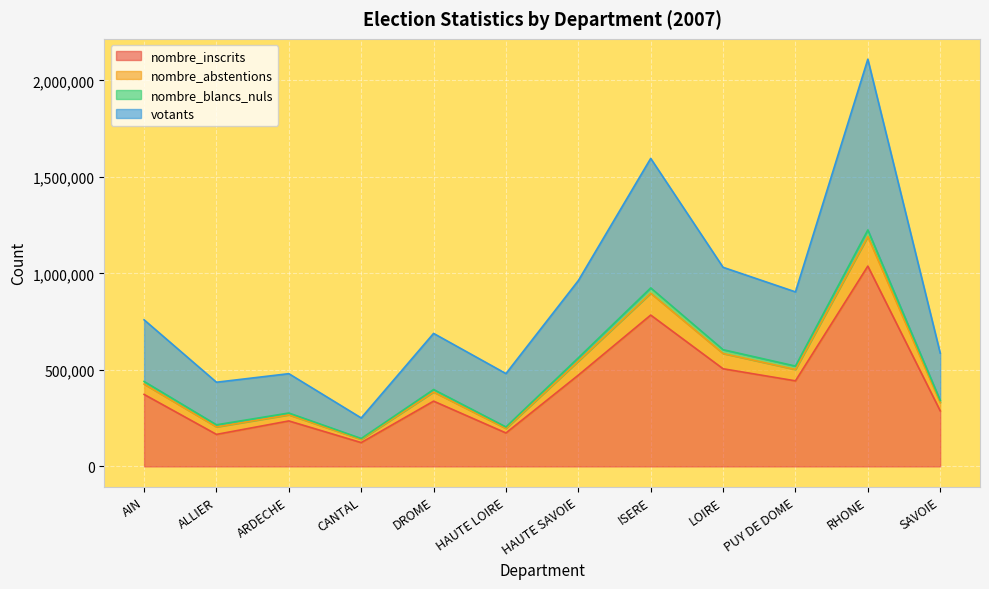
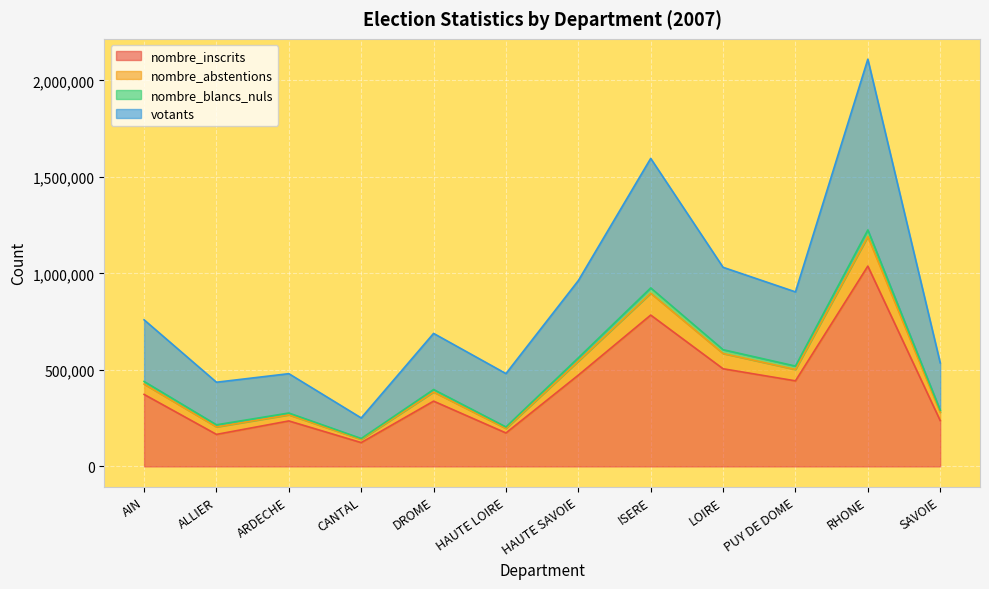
nombre_inscrits, SAVOIE: 290,000 -> 240,000
